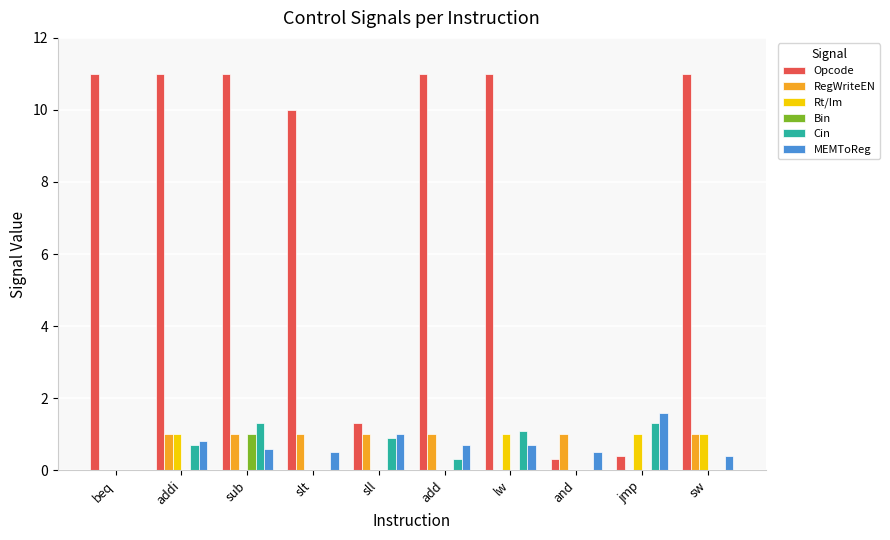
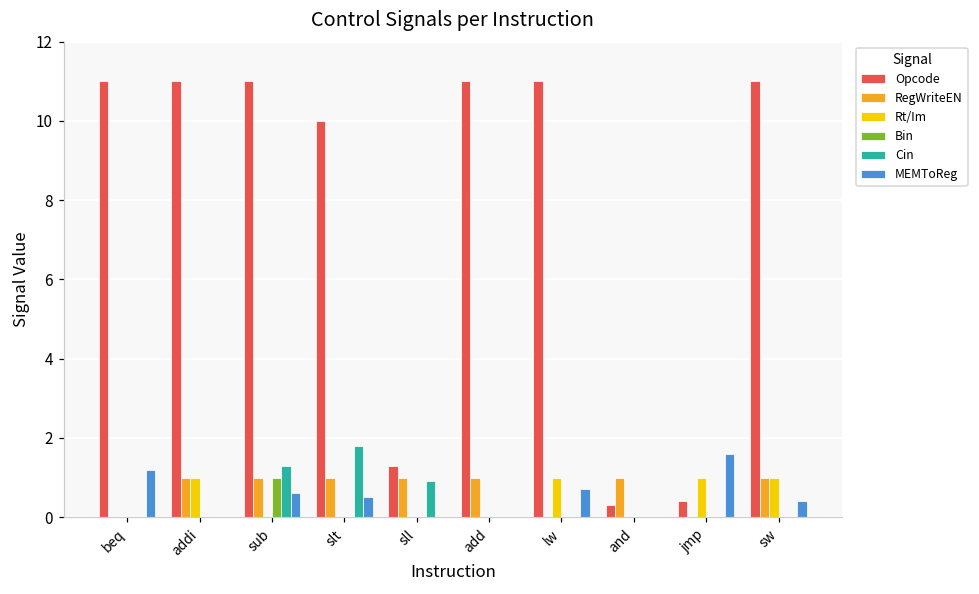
MEMToReg, beq: 0.0 -> 1.2
Cin, addi: 0.7 -> 0.0
MEMToReg, addi: 0.8 -> 0.0
Cin, slt: 0.0 -> 1.8
MEMToReg, sll: 1 -> 0
Cin, add: 0.3 -> 0.0
MEMToReg, add: 0.7 -> 0.0
Cin, lw: 1.1 -> 0.0
MEMToReg, and: 0.5 -> 0.0
Cin, jmp: 1.3 -> 0.0
